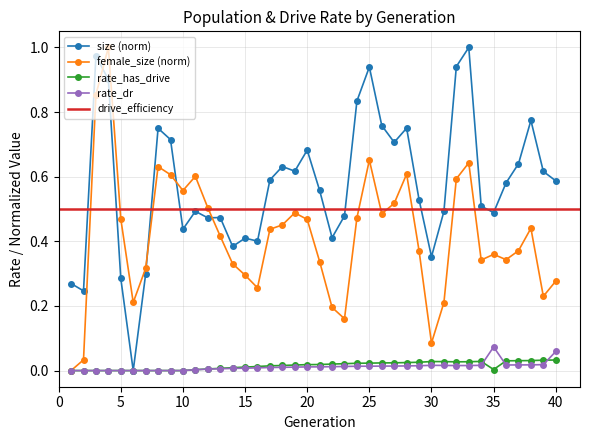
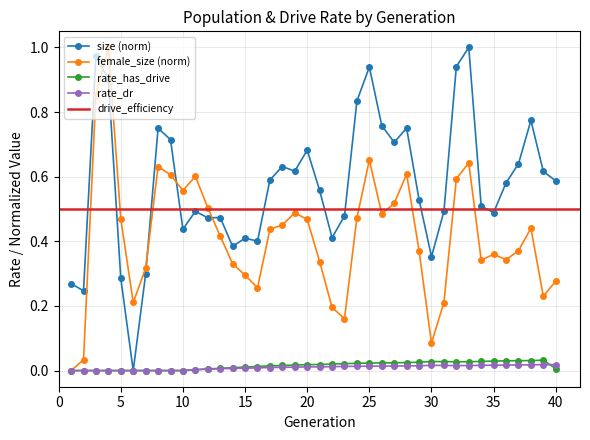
rate_has_drive, 35: 0.00 -> 0.03
rate_dr, 35: 0.07 -> 0.02
rate_has_drive, 40: 0.03 -> 0.01
rate_dr, 40: 0.06 -> 0.02
